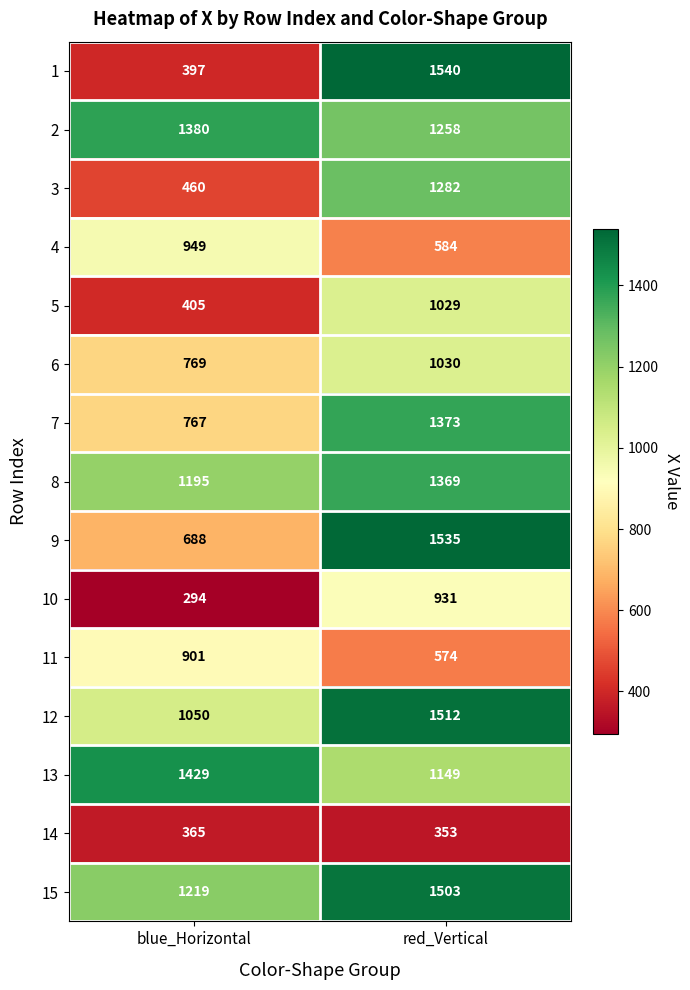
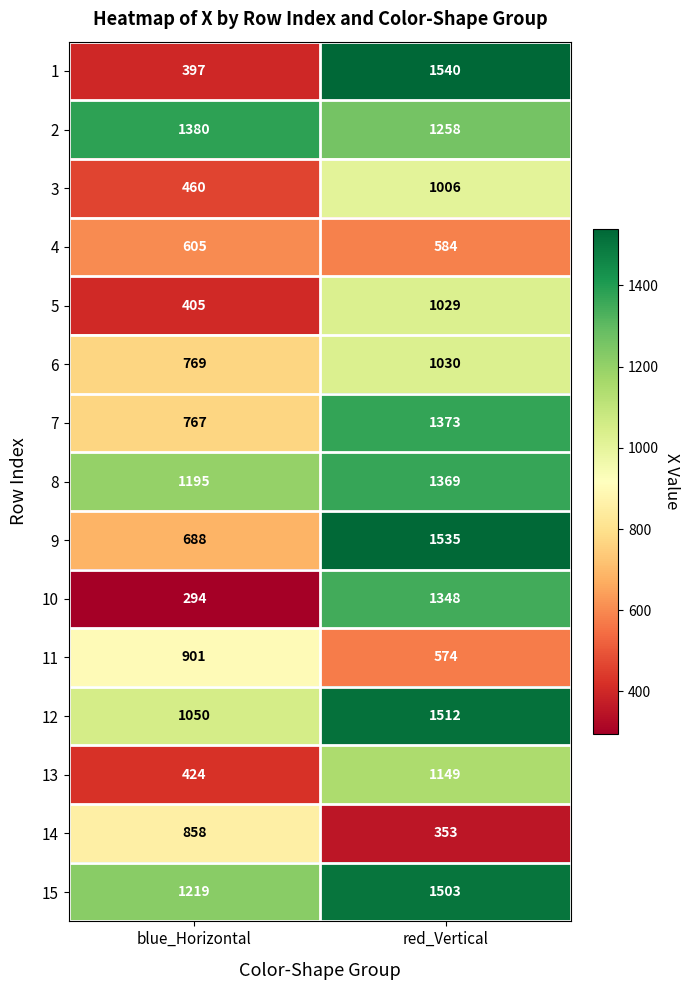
3, red_Vertical: 1282 -> 1006
4, blue_Horizontal: 949 -> 605
10, red_Vertical: 931 -> 1348
13, blue_Horizontal: 1429 -> 424
14, blue_Horizontal: 365 -> 858
